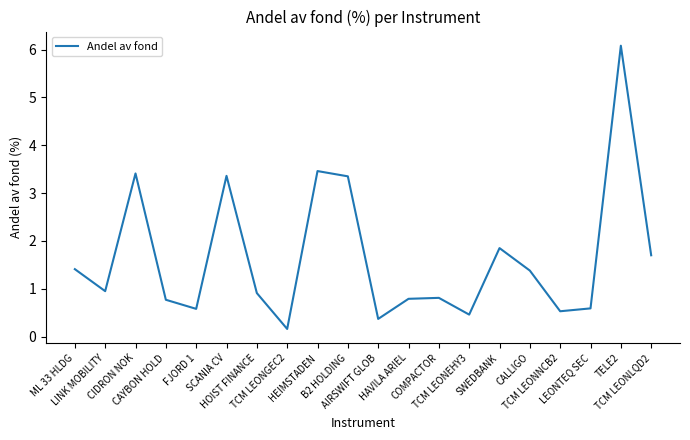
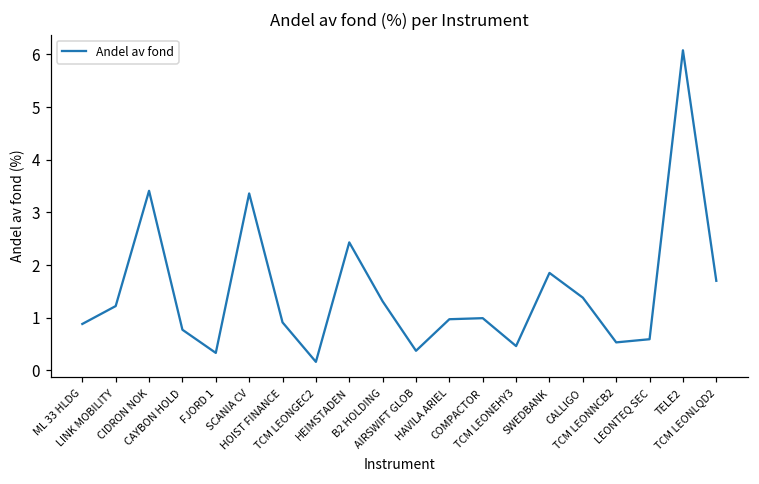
ML 33 HLDG: 1.4 -> 0.9
LINK MOBILITY: 1.0 -> 1.2
FJORD 1: 0.6 -> 0.3
HEIMSTADEN: 3.5 -> 2.4
B2 HOLDING: 3.4 -> 1.3
HAVILA ARIEL: 0.8 -> 1.0
COMPACTOR: 0.8 -> 1.0
